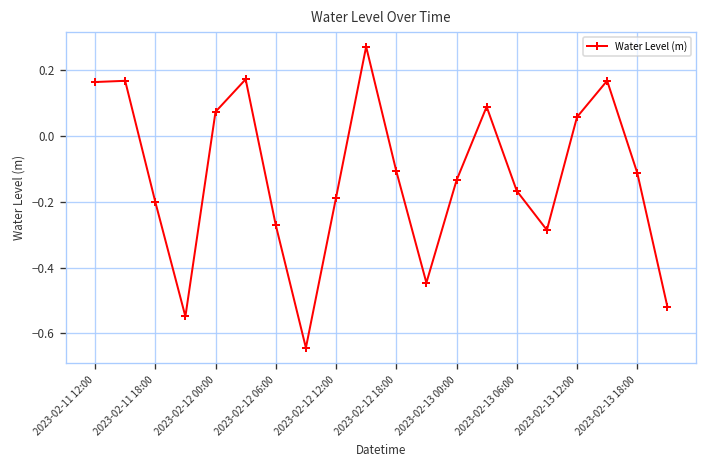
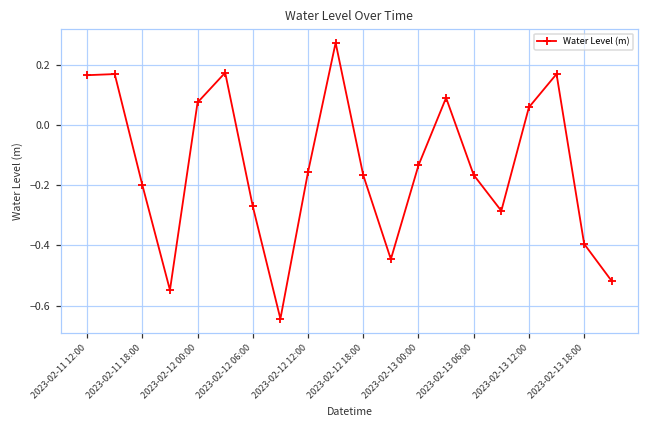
2023-02-12 12:00: -0.19 -> -0.16
2023-02-12 18:00: -0.11 -> -0.17
2023-02-13 18:00: -0.11 -> -0.40
